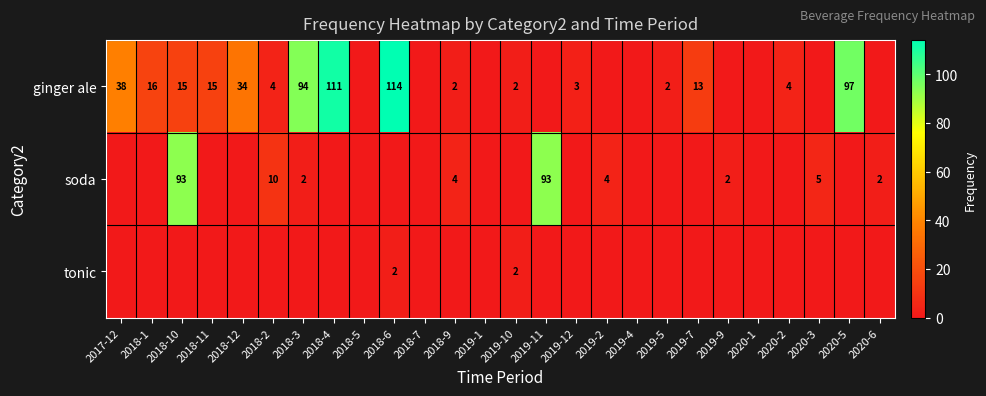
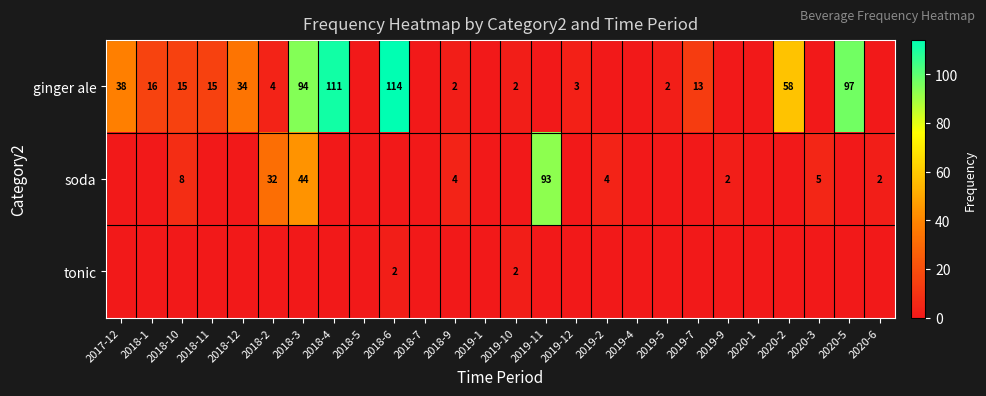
ginger ale, 2020-2: 4 -> 58
soda, 2018-10: 93 -> 8
soda, 2018-2: 10 -> 32
soda, 2018-3: 2 -> 44
